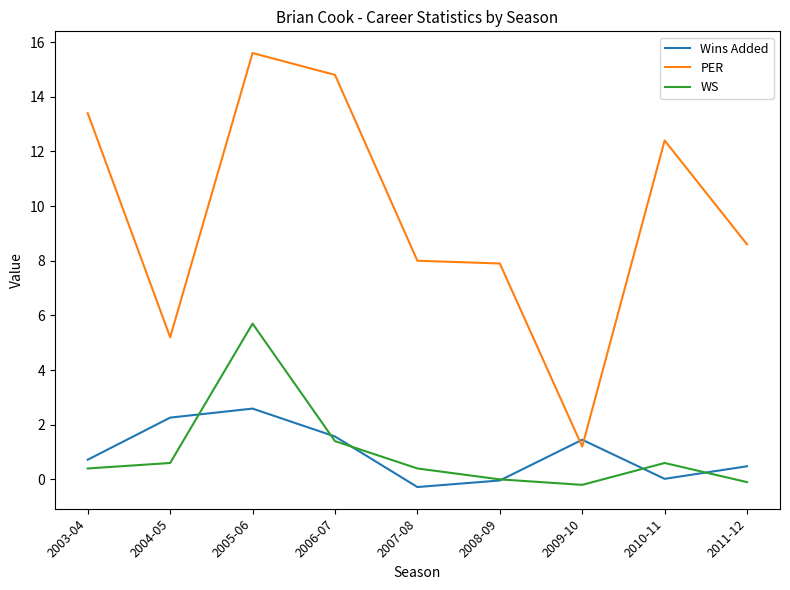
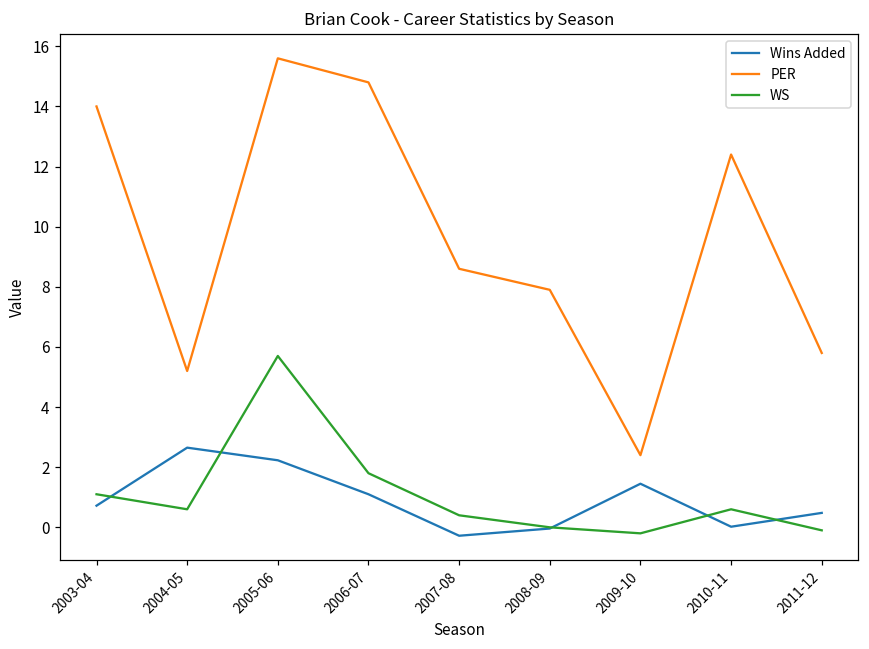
PER, 2003-04: 13.4 -> 14.0
WS, 2003-04: 0.4 -> 1.1
Wins Added, 2004-05: 2.3 -> 2.7
Wins Added, 2005-06: 2.6 -> 2.2
Wins Added, 2006-07: 1.6 -> 1.1
WS, 2006-07: 1.4 -> 1.8
PER, 2007-08: 8.0 -> 8.6
PER, 2009-10: 1.2 -> 2.4
PER, 2011-12: 8.6 -> 5.8
